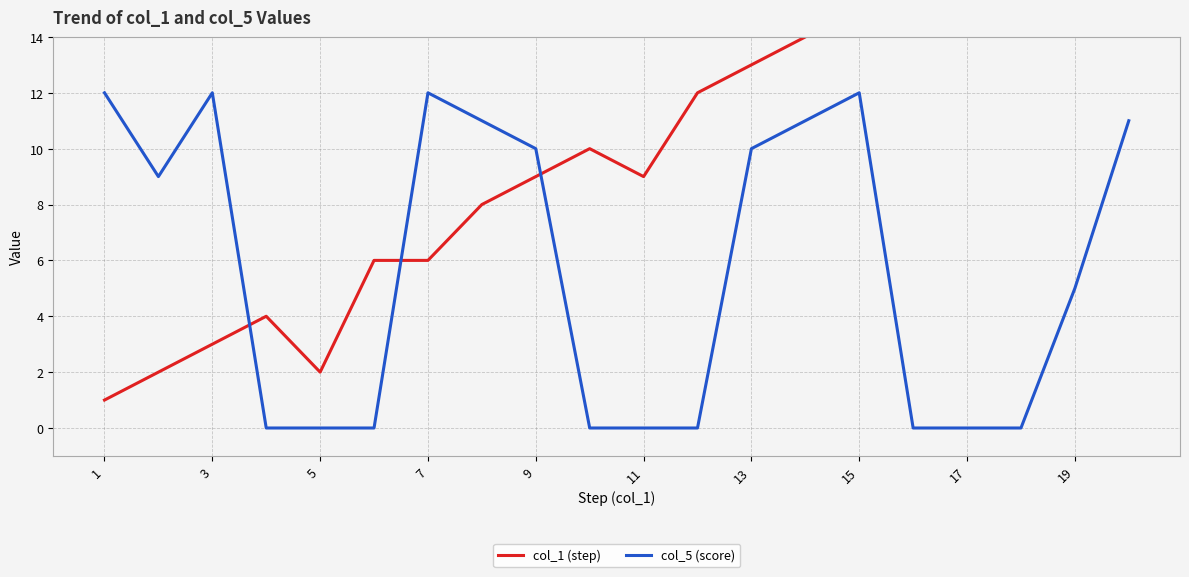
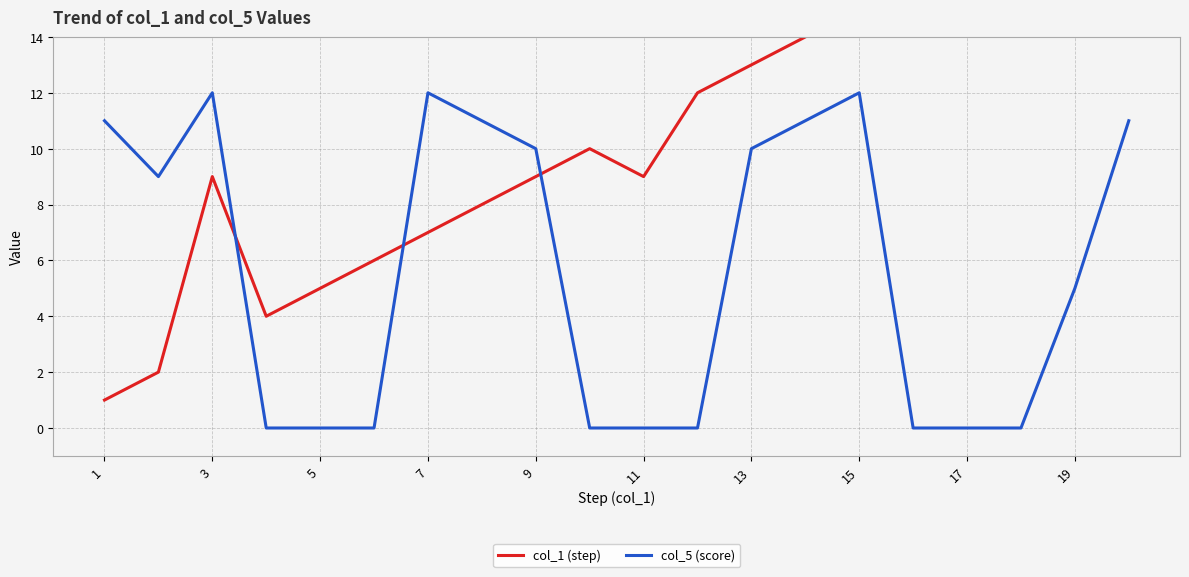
col_5 (score), 1: 12 -> 11
col_1 (step), 3: 3 -> 9
col_1 (step), 5: 2 -> 5
col_1 (step), 7: 6 -> 7
